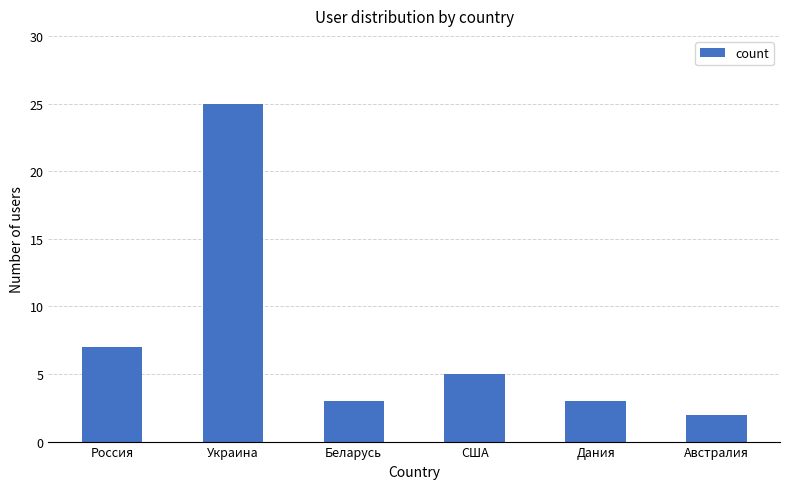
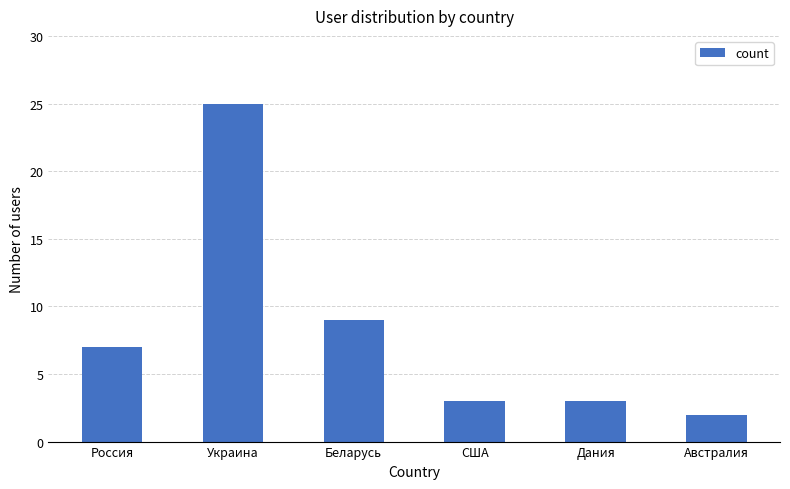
Беларусь: 3 -> 9
США: 5 -> 3
